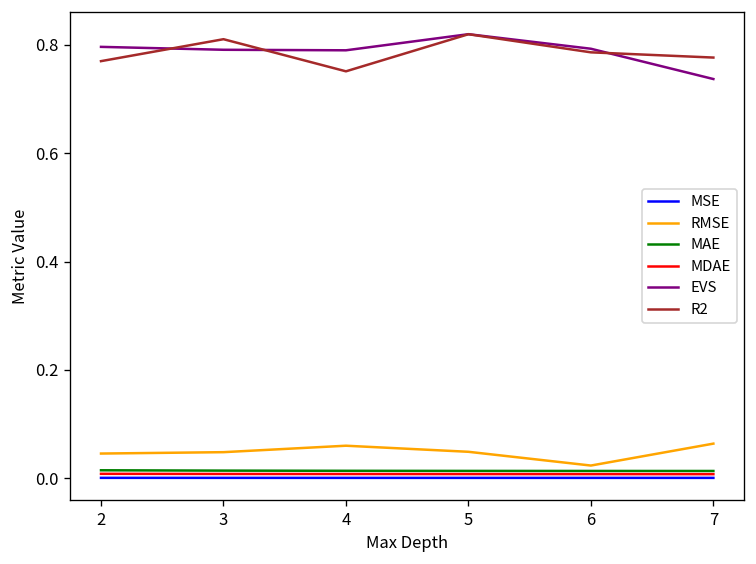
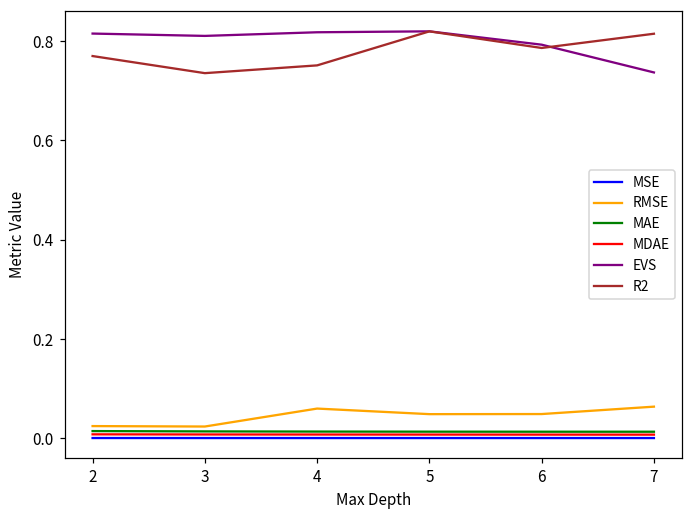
RMSE, 2: 0.05 -> 0.02
EVS, 2: 0.80 -> 0.82
RMSE, 3: 0.05 -> 0.02
EVS, 3: 0.79 -> 0.81
R2, 3: 0.81 -> 0.74
EVS, 4: 0.79 -> 0.82
RMSE, 6: 0.02 -> 0.05
R2, 7: 0.78 -> 0.82
